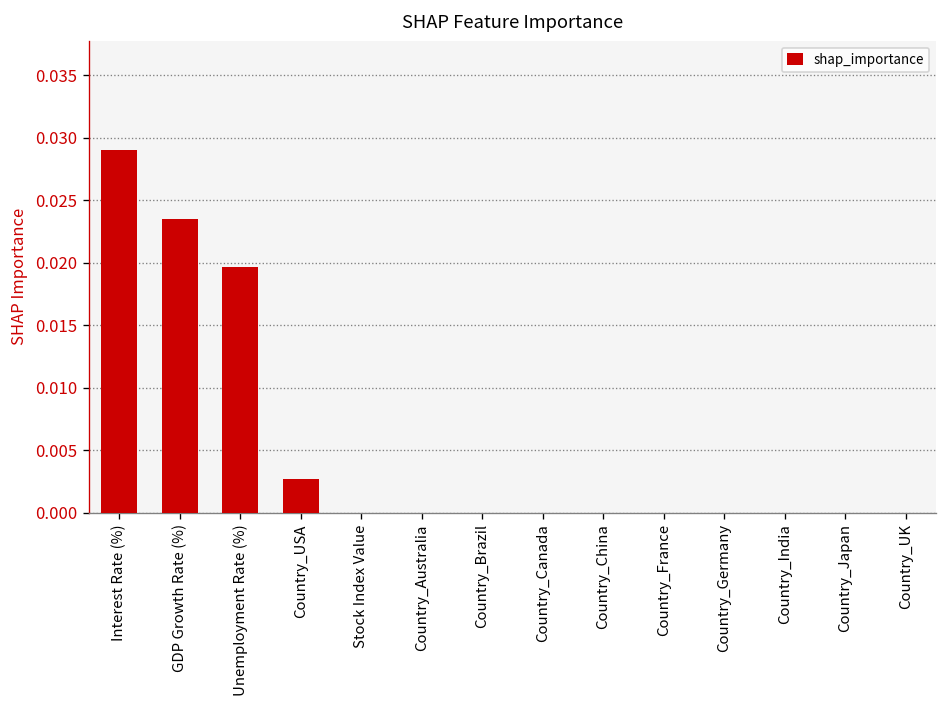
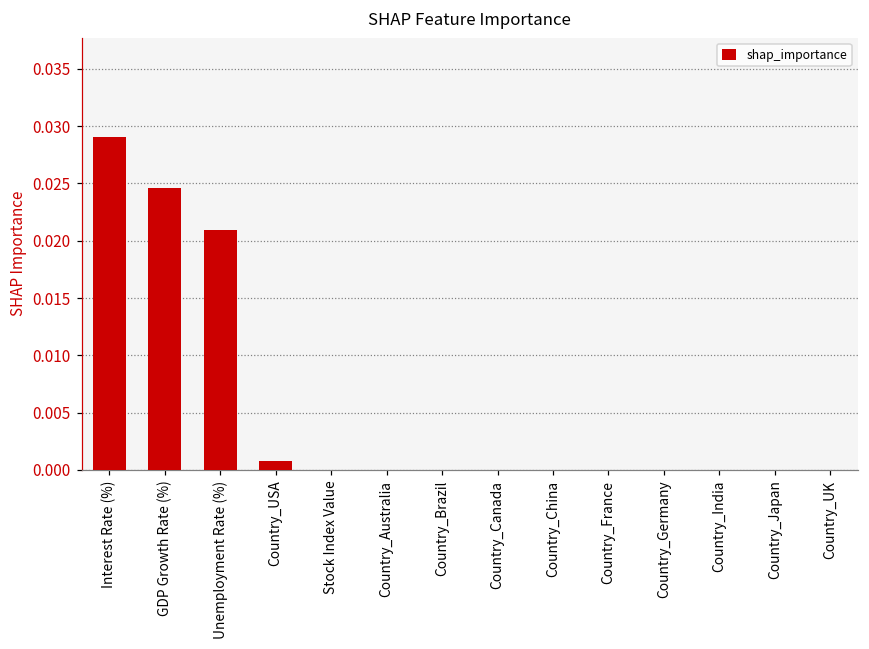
GDP Growth Rate (%): 0.0235 -> 0.0246
Unemployment Rate (%): 0.0196 -> 0.0209
Country_USA: 0.0027 -> 0.0008
